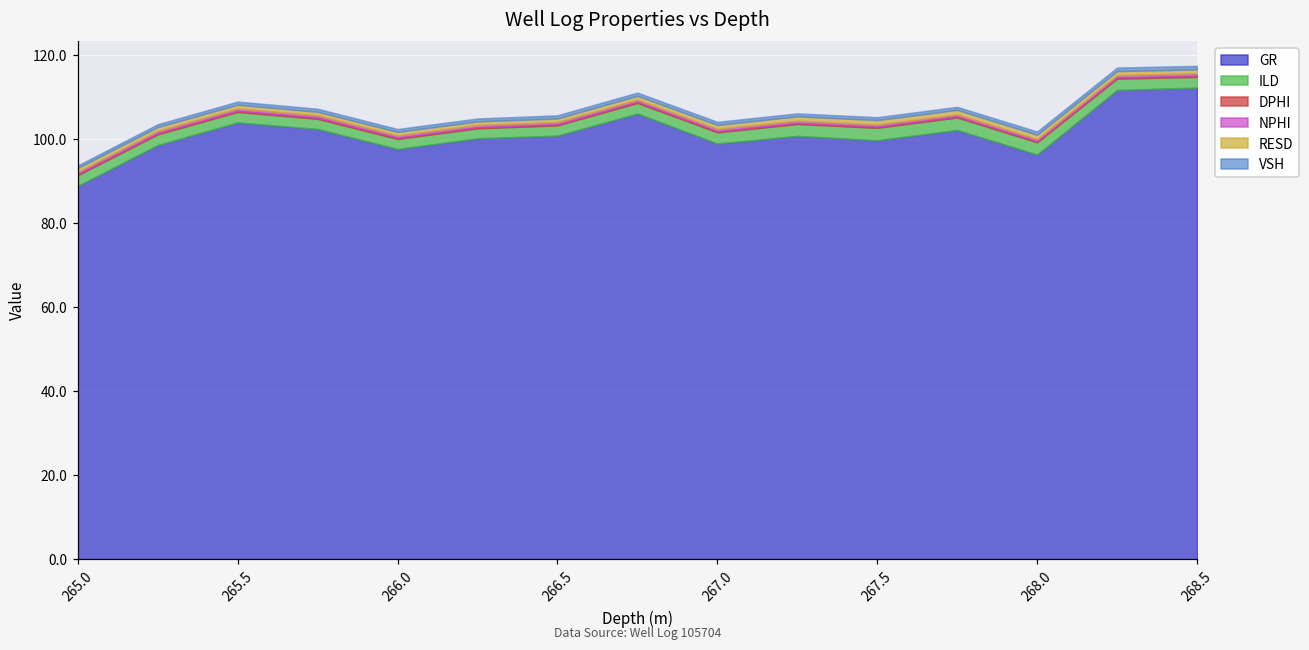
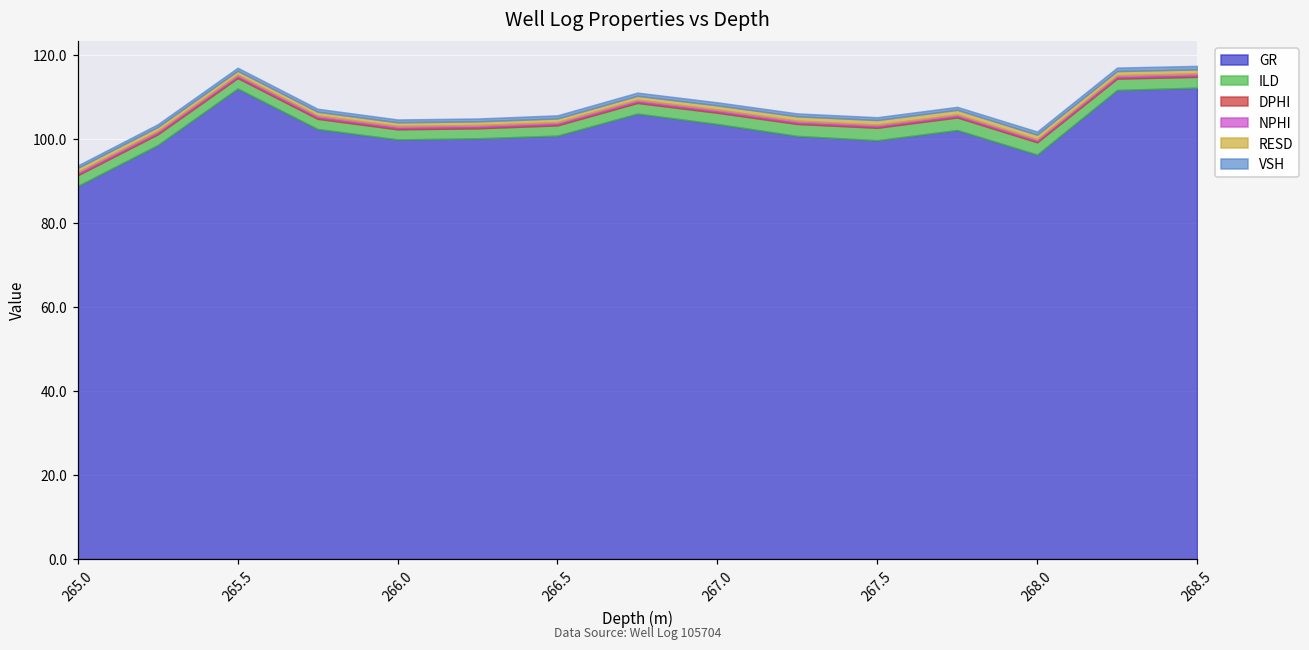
GR, 265.5: 104 -> 112
GR, 266.0: 98 -> 100
GR, 267.0: 99 -> 104
